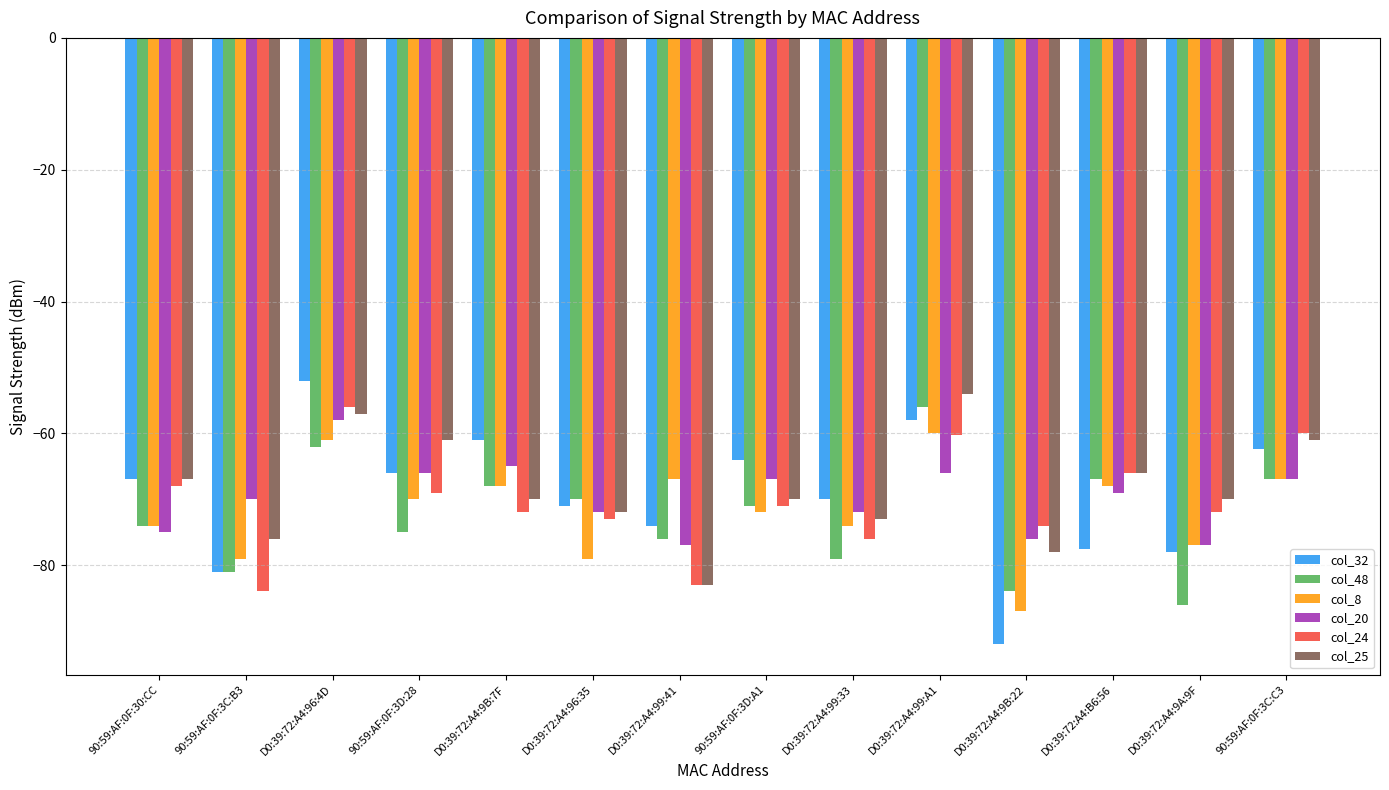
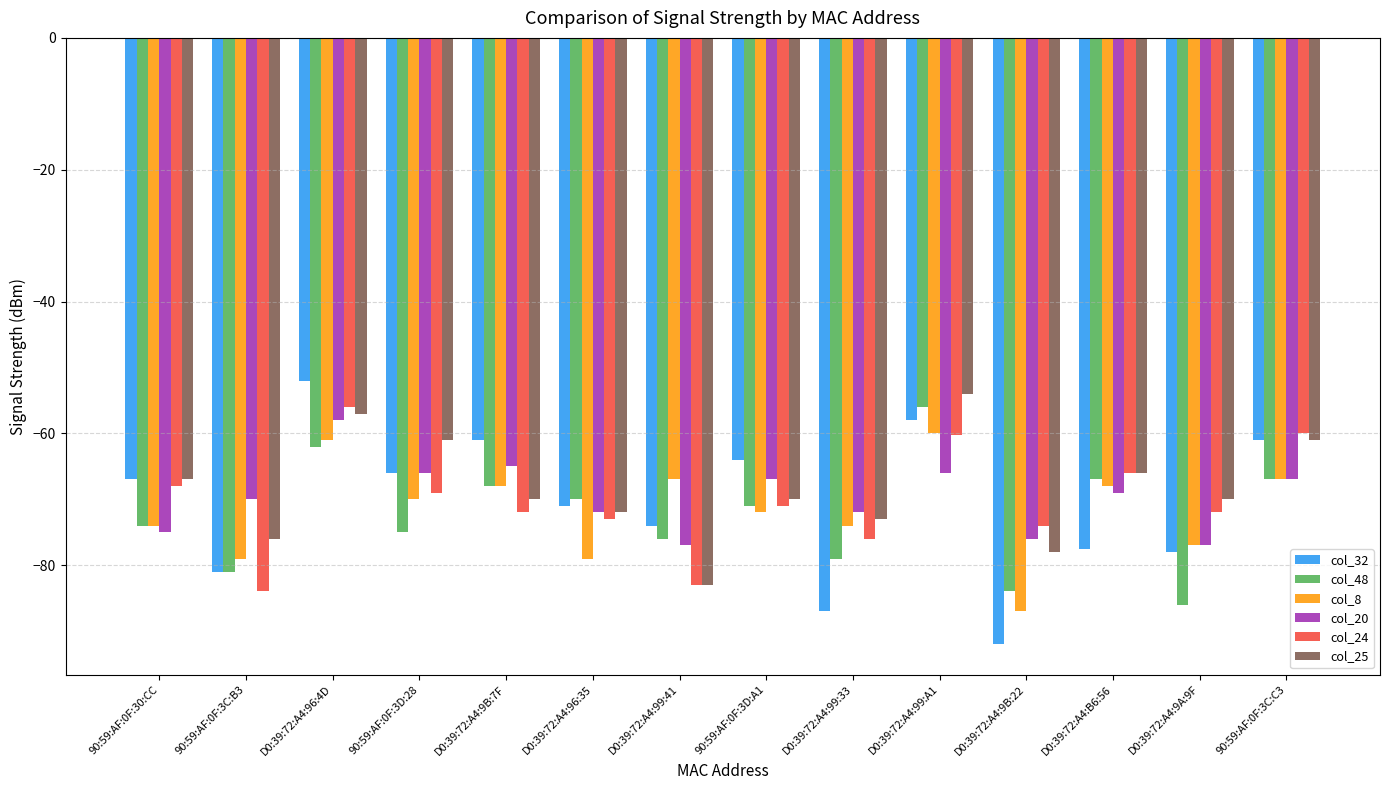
col_32, D0:39:72:A4:99:33: -70 -> -87
col_32, 90:59:AF:0F:3C:C3: -62 -> -61
